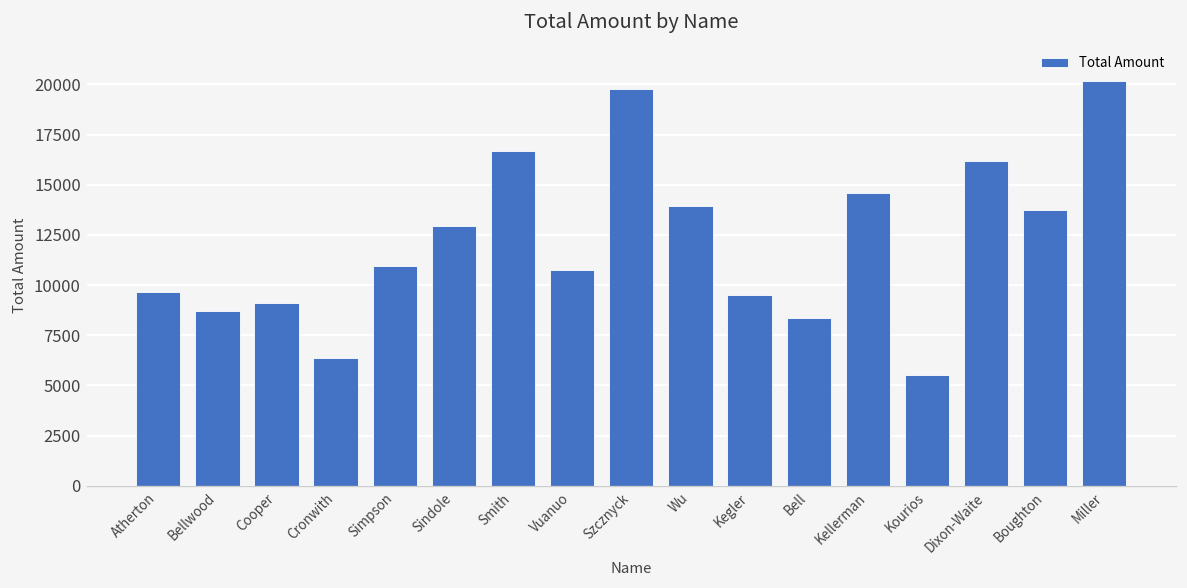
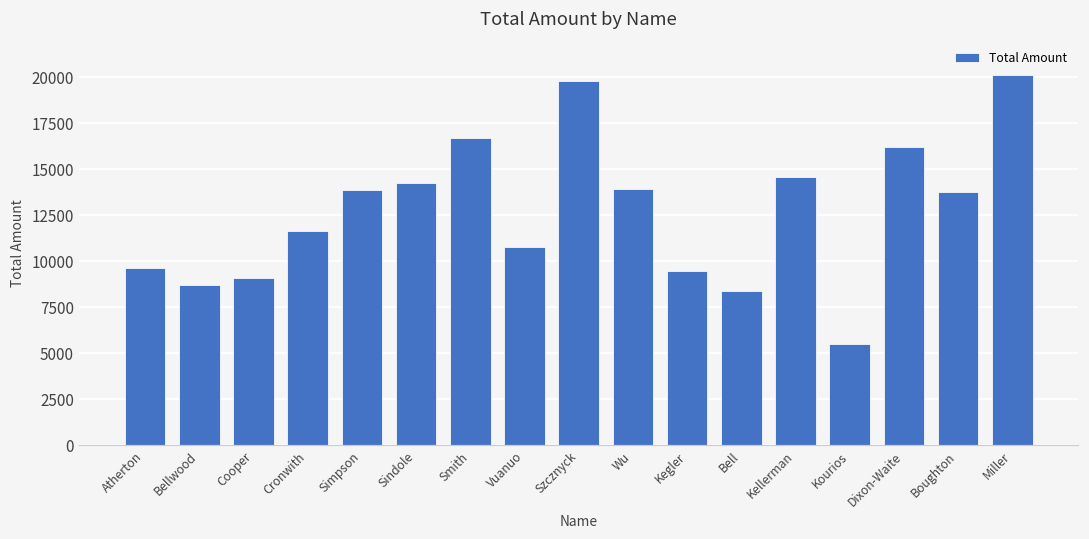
Cronwith: 6400 -> 11600
Simpson: 10900 -> 13900
Sindole: 12900 -> 14300
